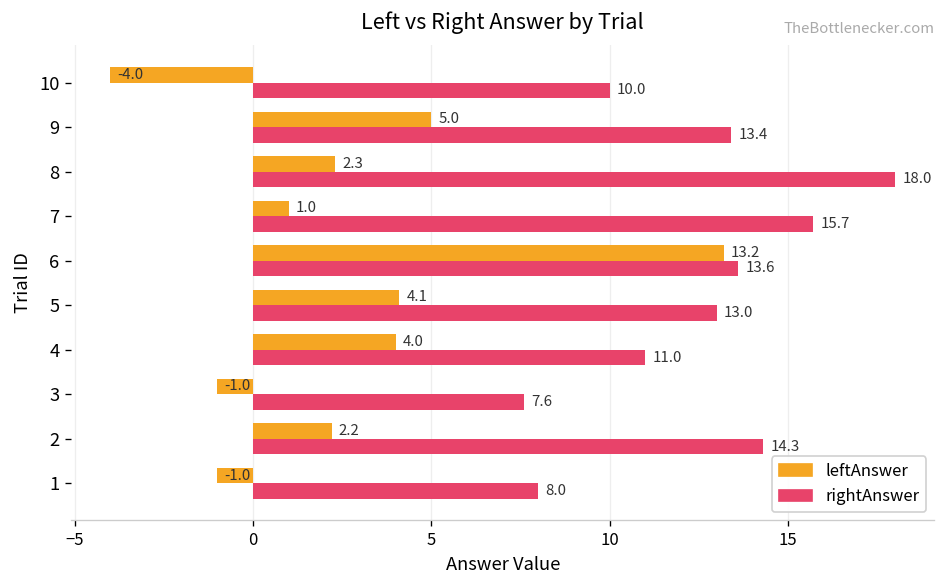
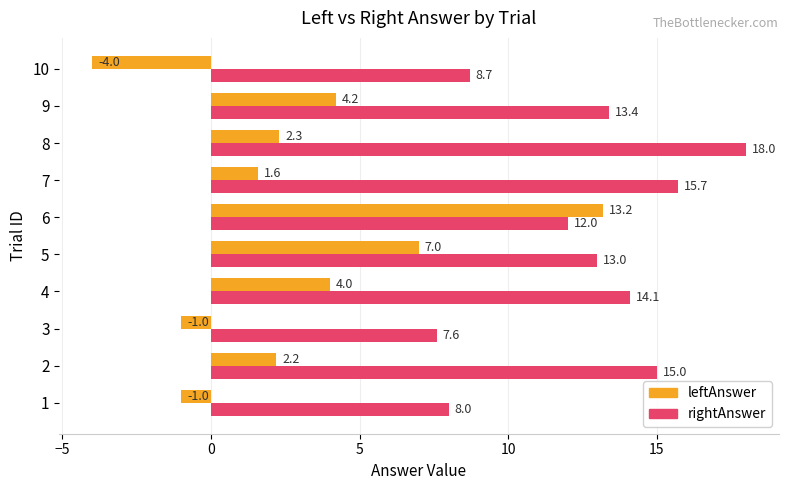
rightAnswer, 10: 10.0 -> 8.7
leftAnswer, 9: 5.0 -> 4.2
leftAnswer, 7: 1.0 -> 1.6
rightAnswer, 6: 13.6 -> 12.0
leftAnswer, 5: 4.1 -> 7.0
rightAnswer, 4: 11.0 -> 14.1
rightAnswer, 2: 14.3 -> 15.0
